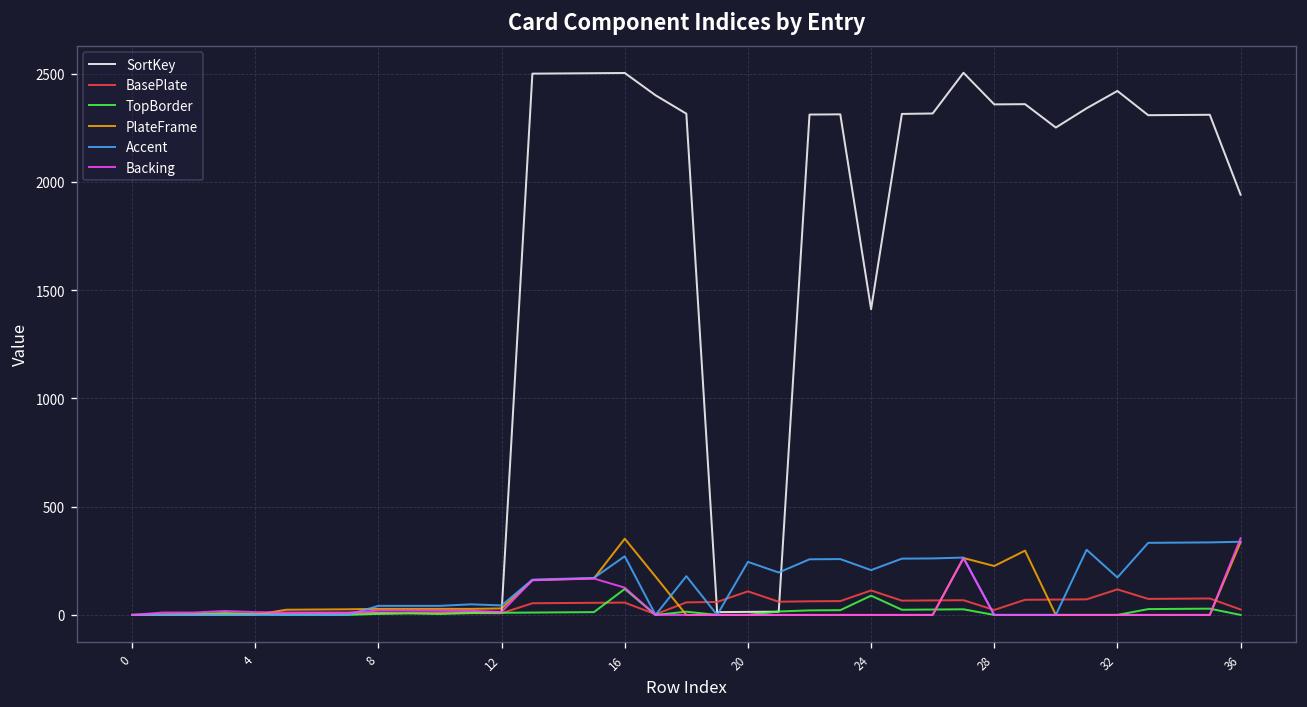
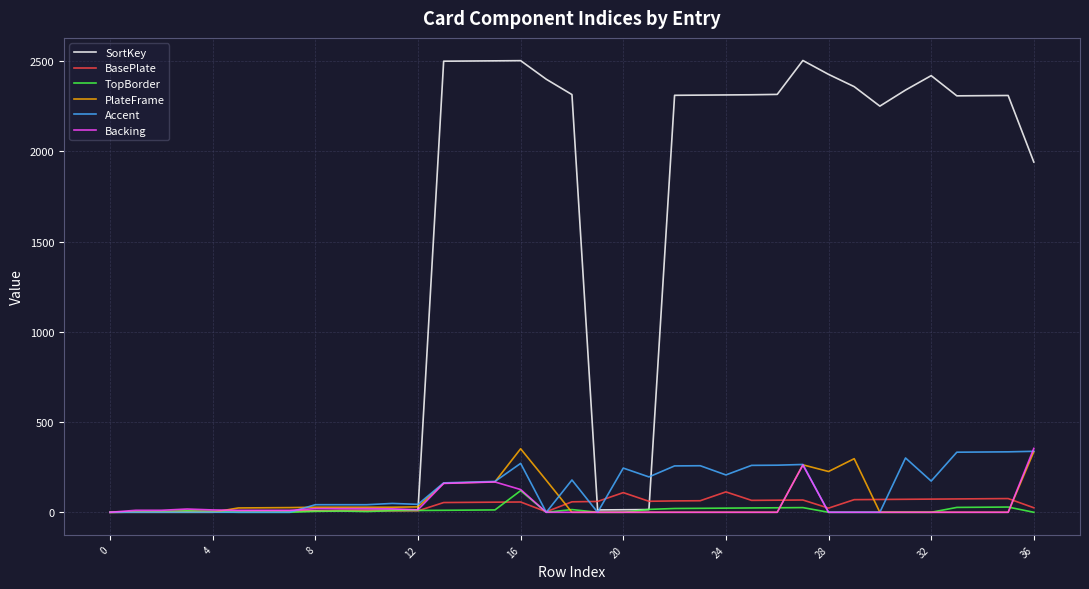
SortKey, 24: 1410 -> 2310
TopBorder, 24: 90 -> 20
SortKey, 28: 2360 -> 2430
BasePlate, 32: 120 -> 70
